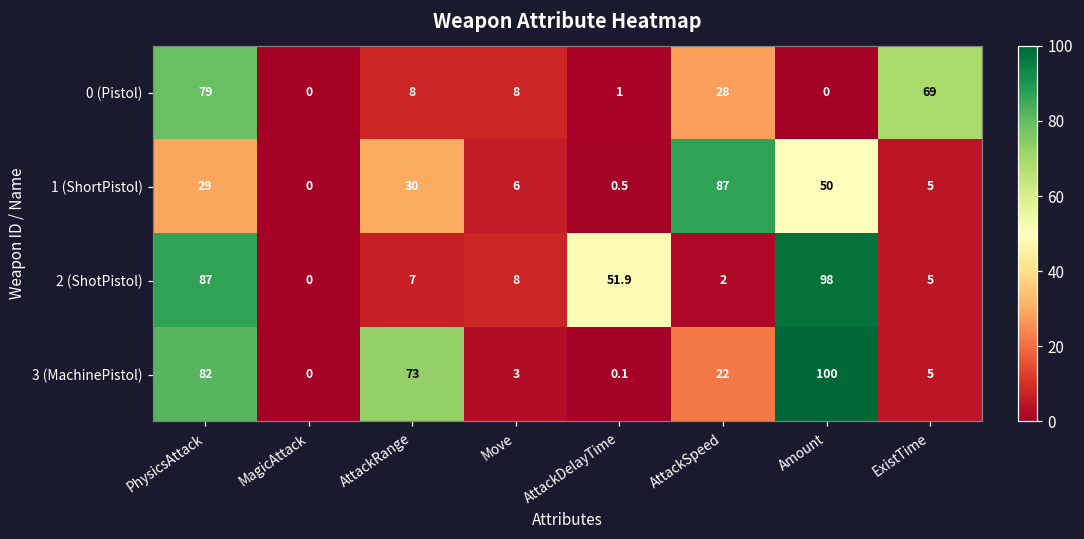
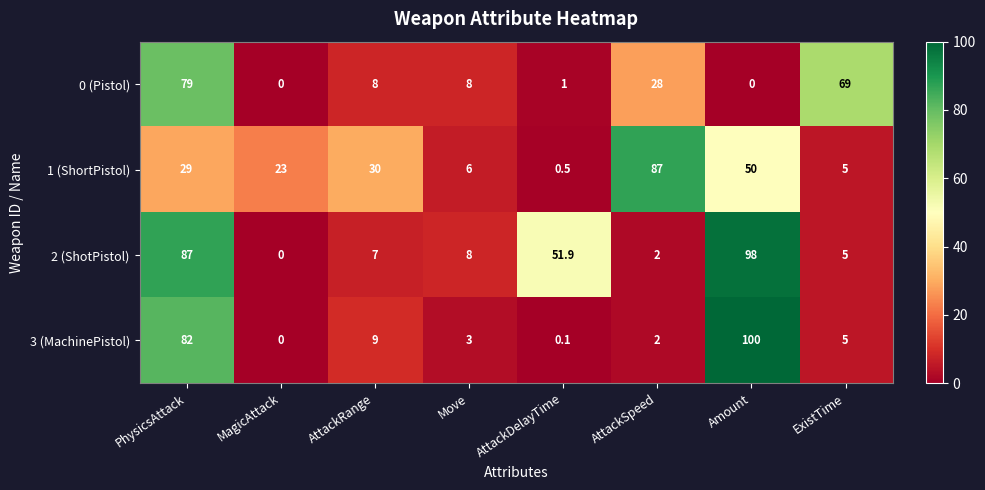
1 (ShortPistol), MagicAttack: 0 -> 23
3 (MachinePistol), AttackRange: 73 -> 9
3 (MachinePistol), AttackSpeed: 22 -> 2
